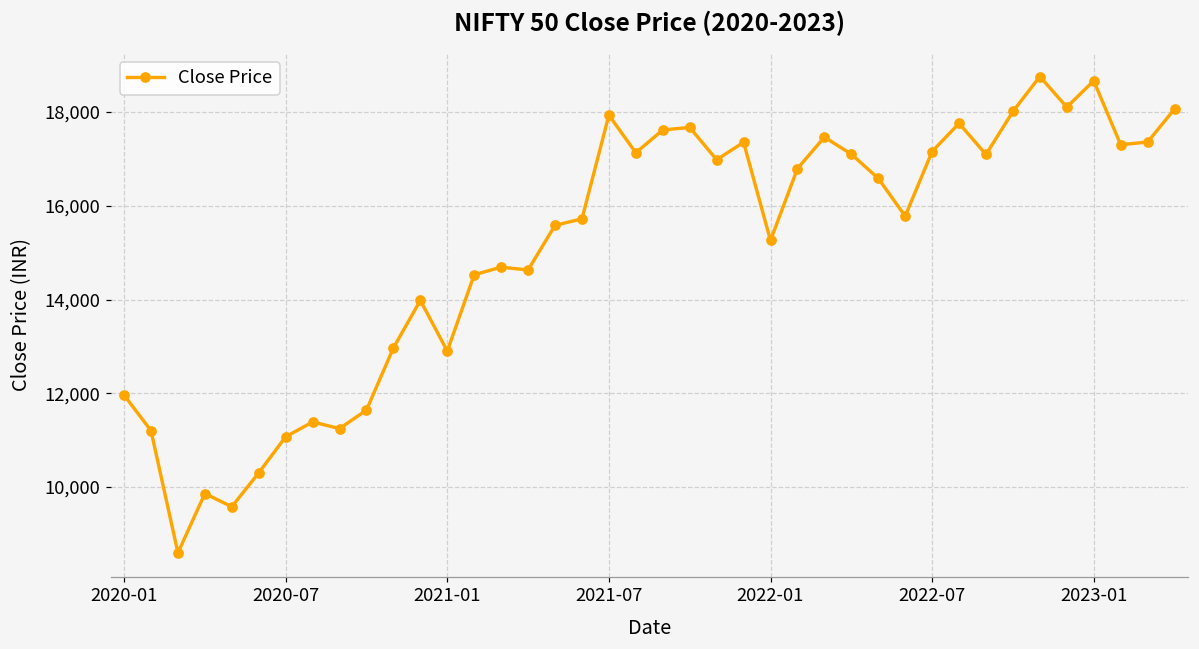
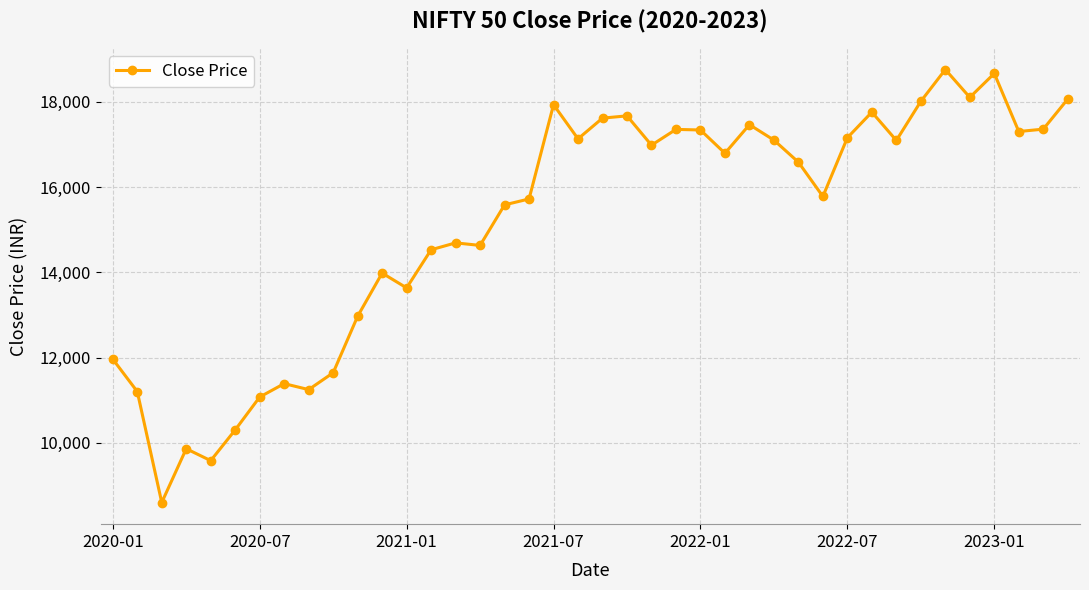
2021-01: 12,900 -> 13,600
2022-01: 15,300 -> 17,300
